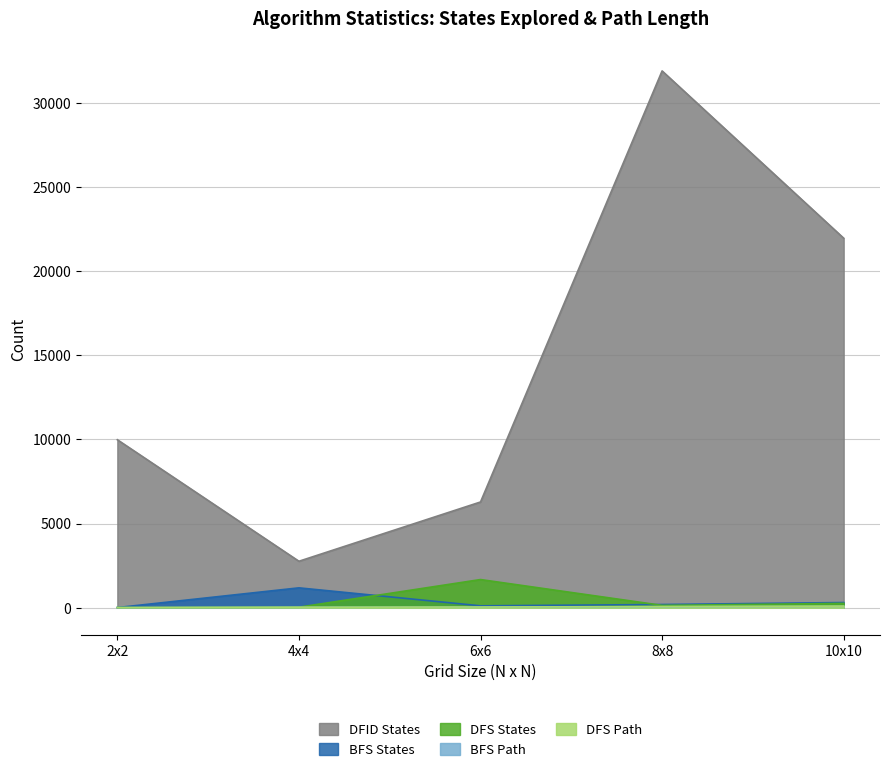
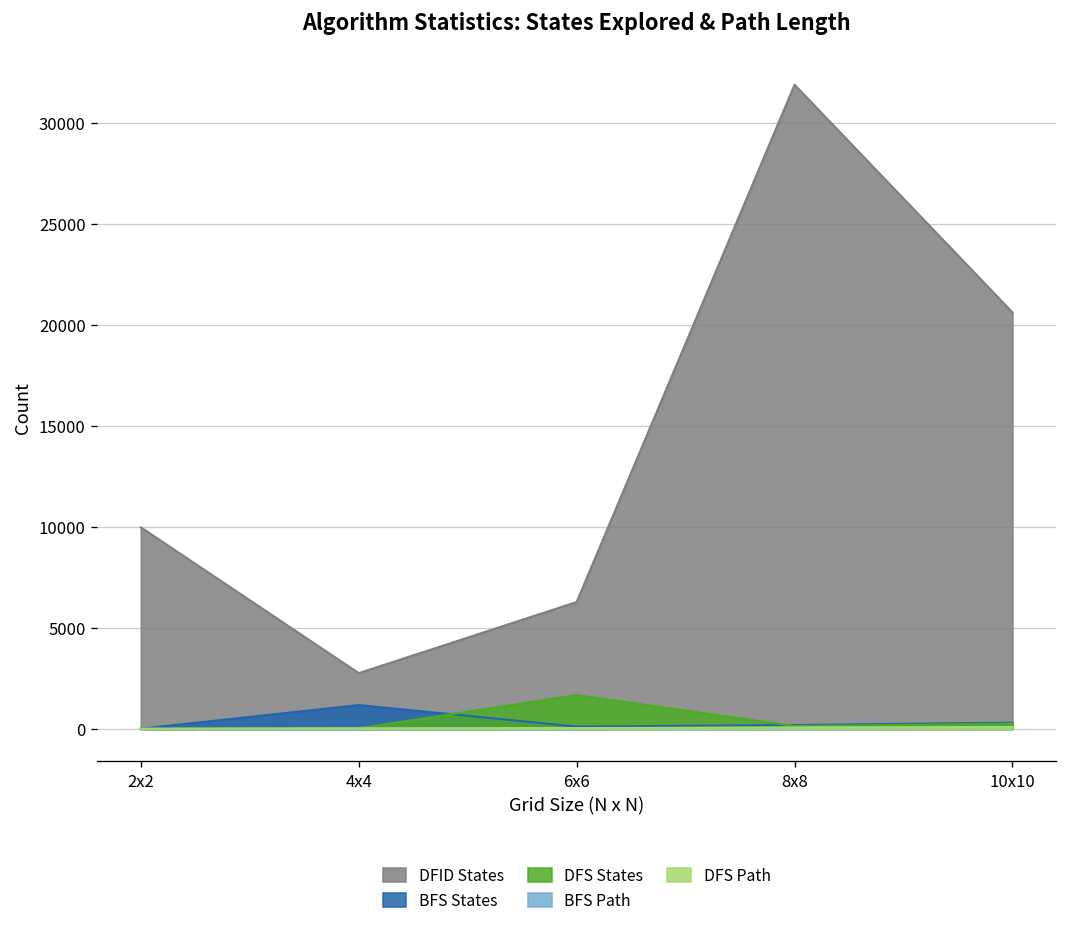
DFID States, 10x10: 22000 -> 20600
